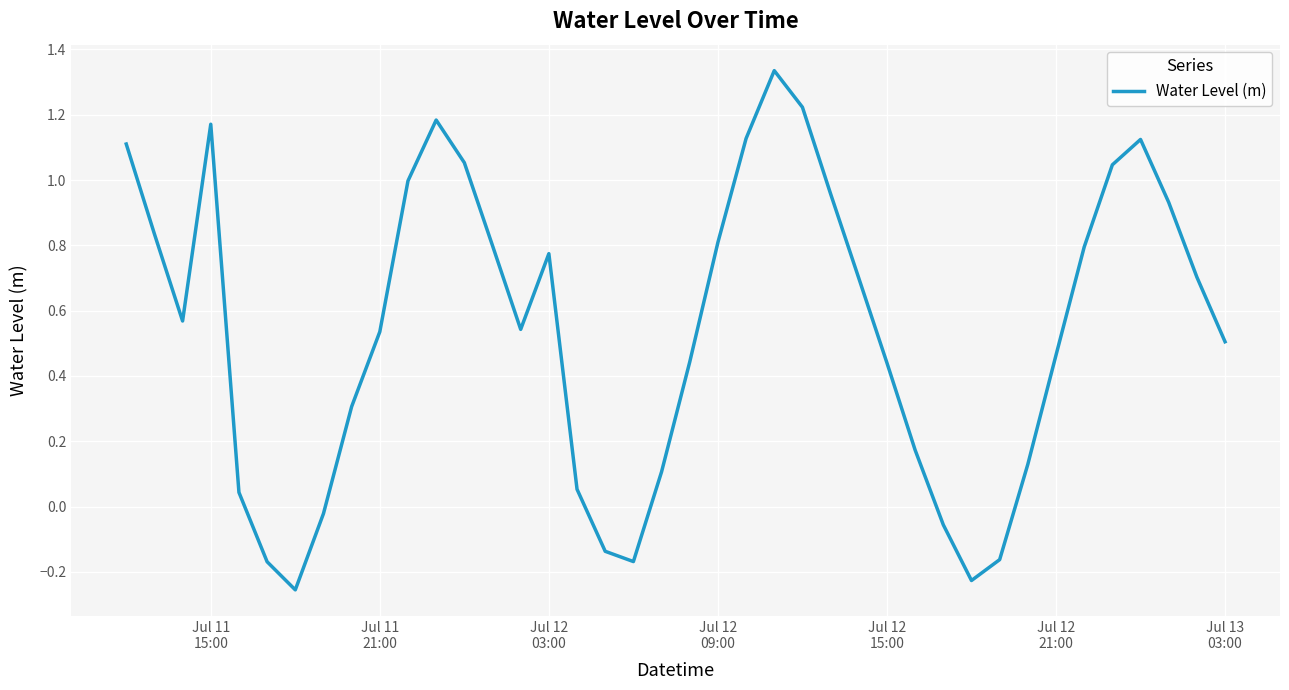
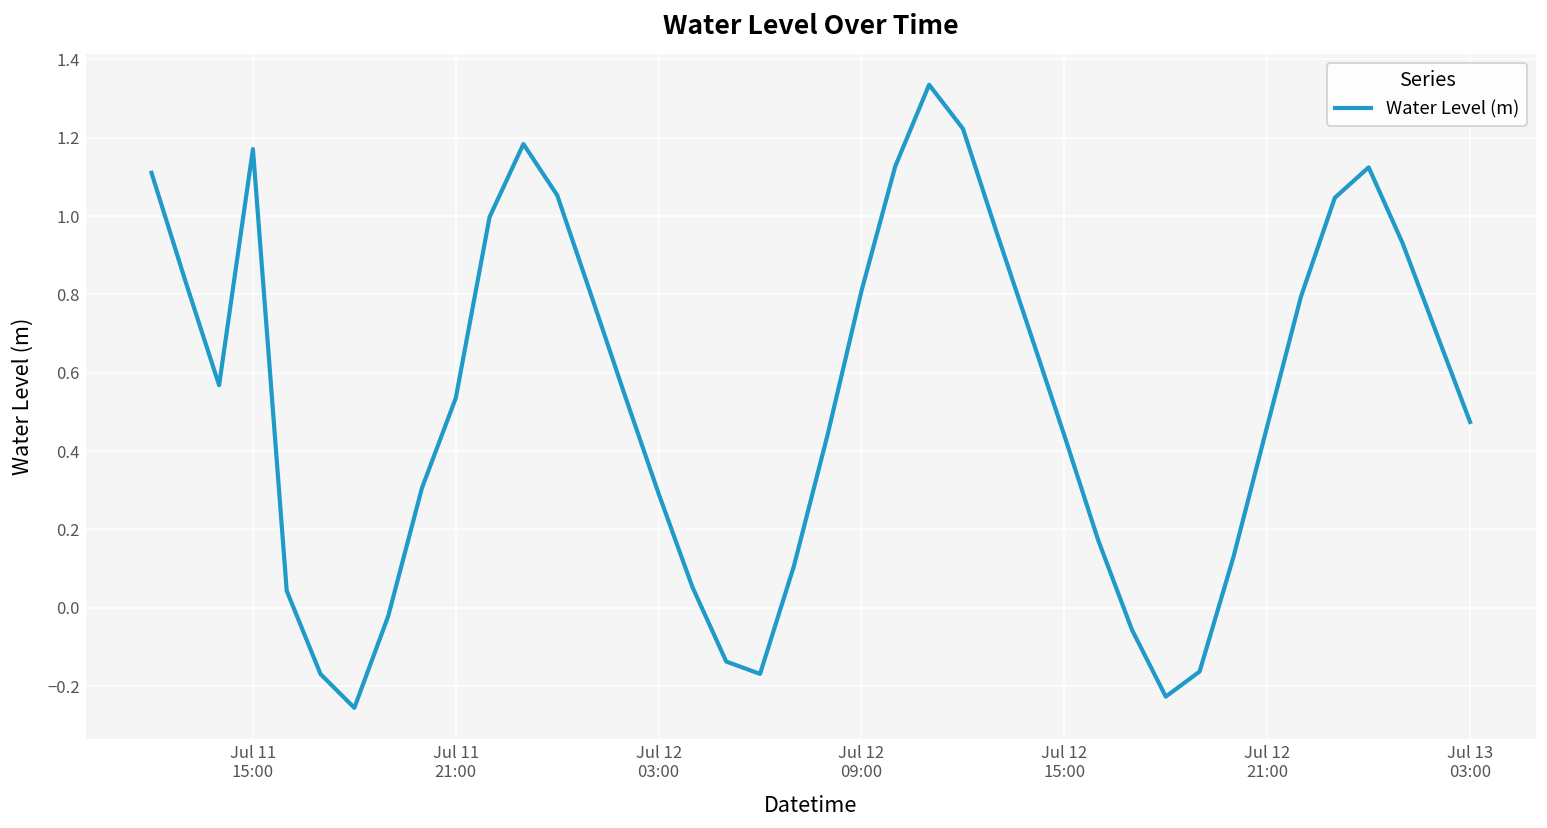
Jul 12 03:00: 0.77 -> 0.29
Jul 13 03:00: 0.50 -> 0.47
